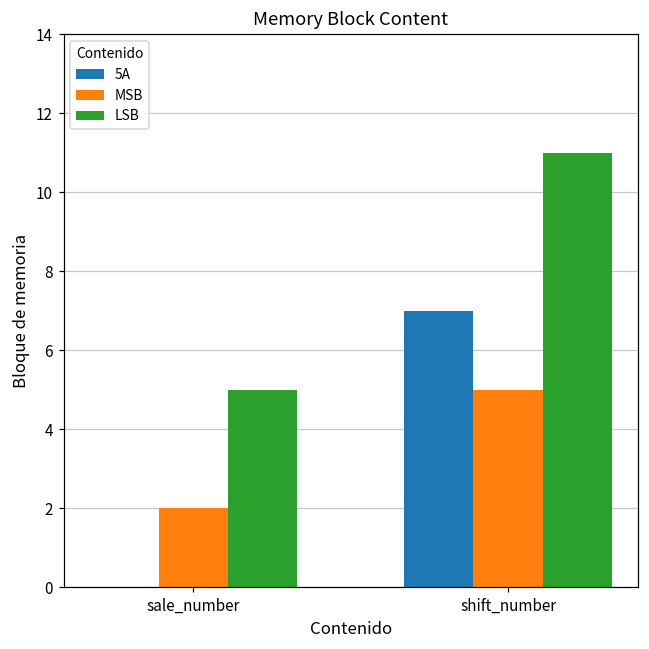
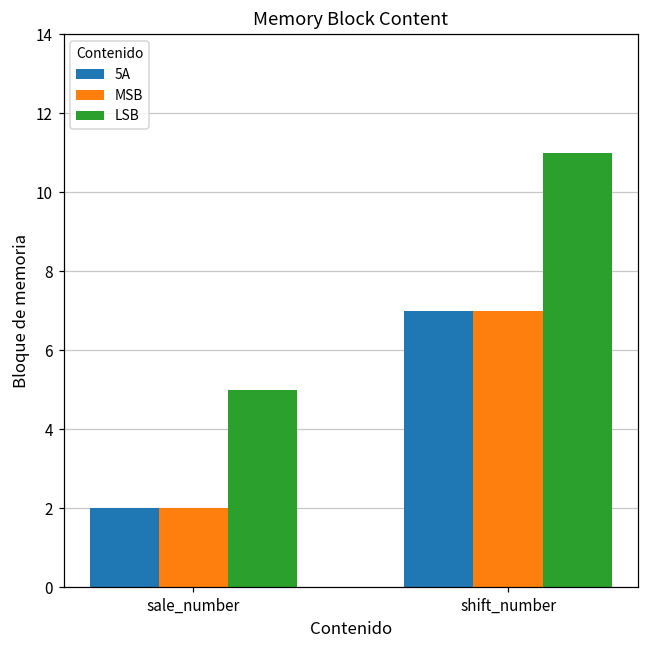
5A, sale_number: 0 -> 2
MSB, shift_number: 5 -> 7
